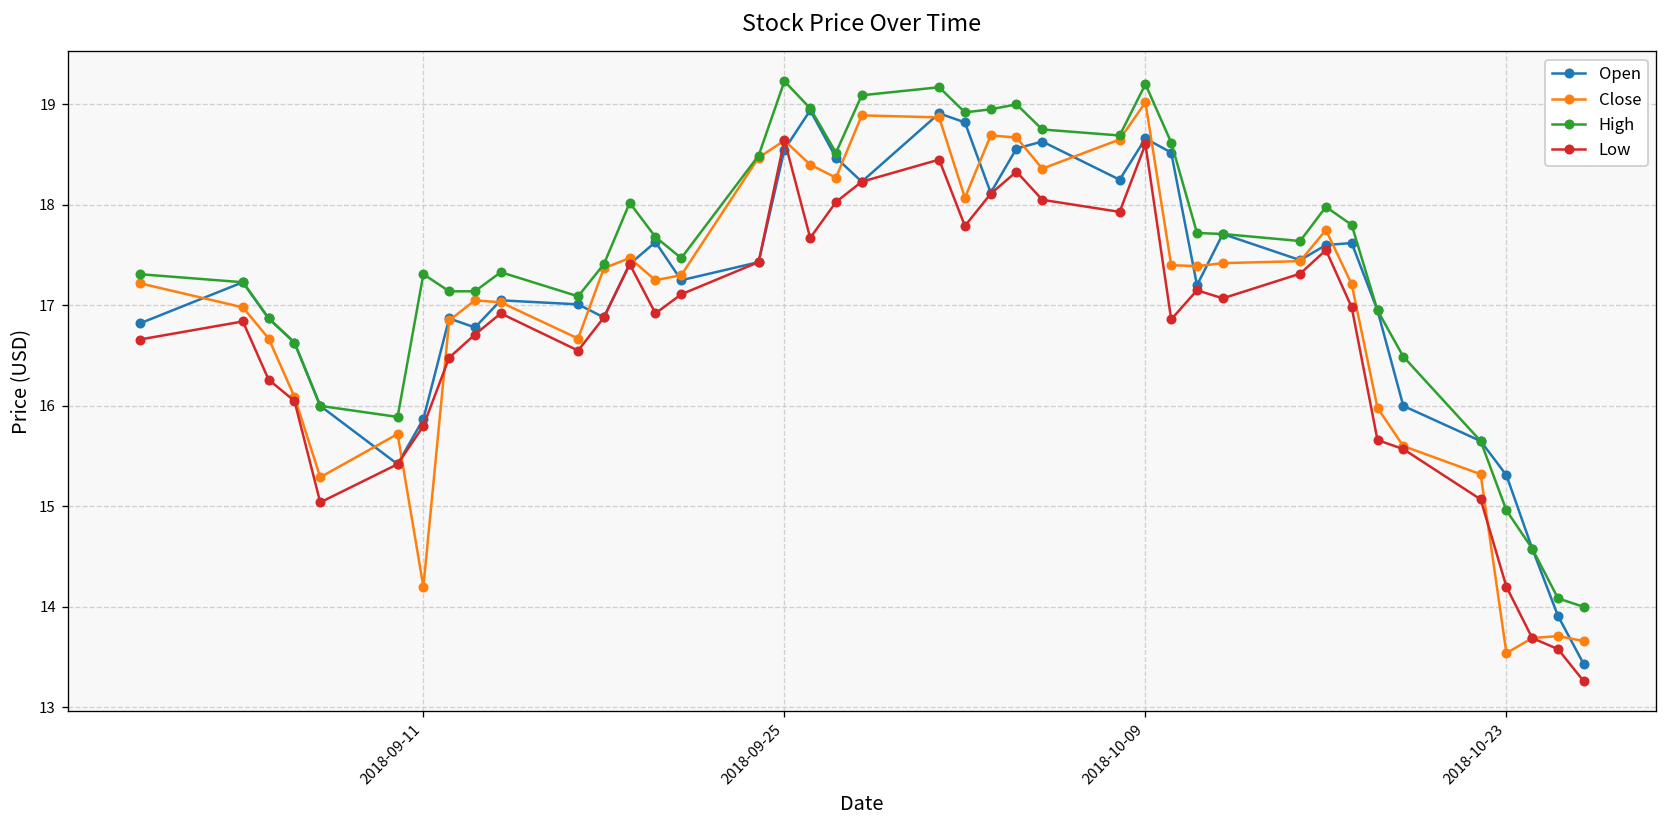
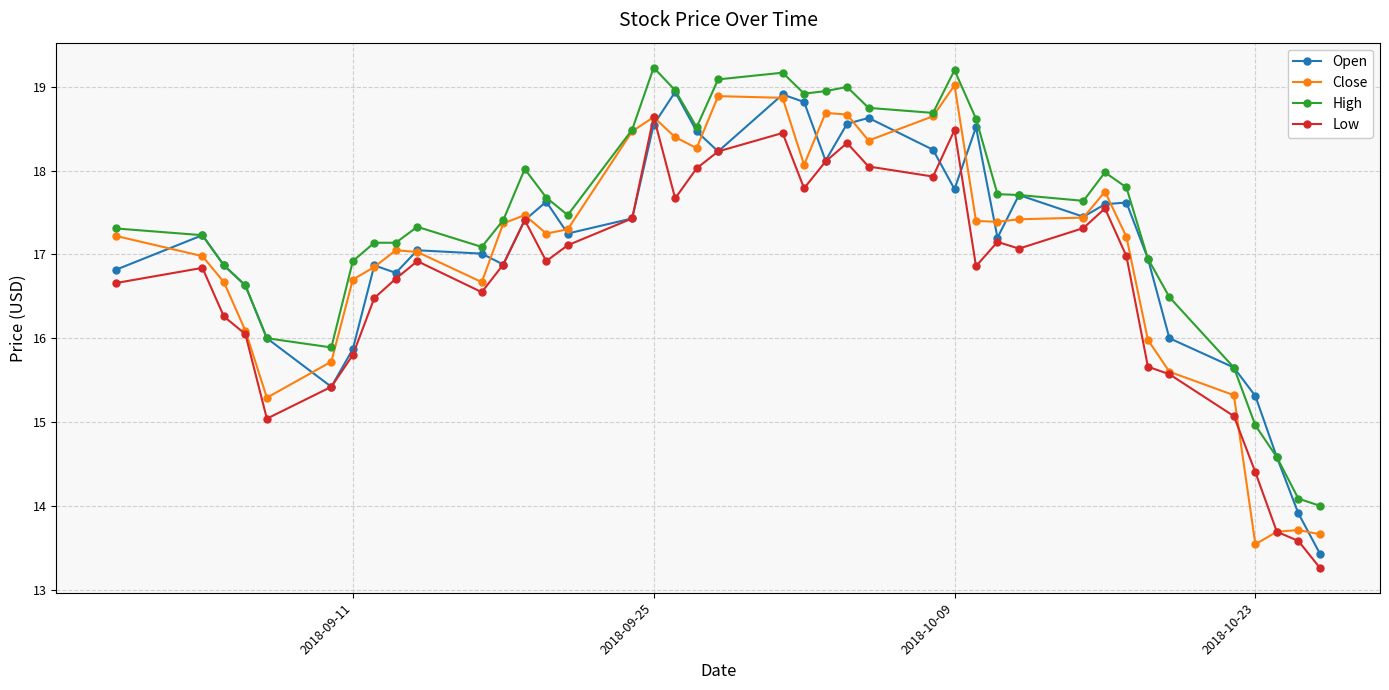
Close, 2018-09-11: 14.2 -> 16.7
High, 2018-09-11: 17.3 -> 16.9
Open, 2018-10-09: 18.7 -> 17.8
Low, 2018-10-09: 18.6 -> 18.5
Low, 2018-10-23: 14.2 -> 14.4
